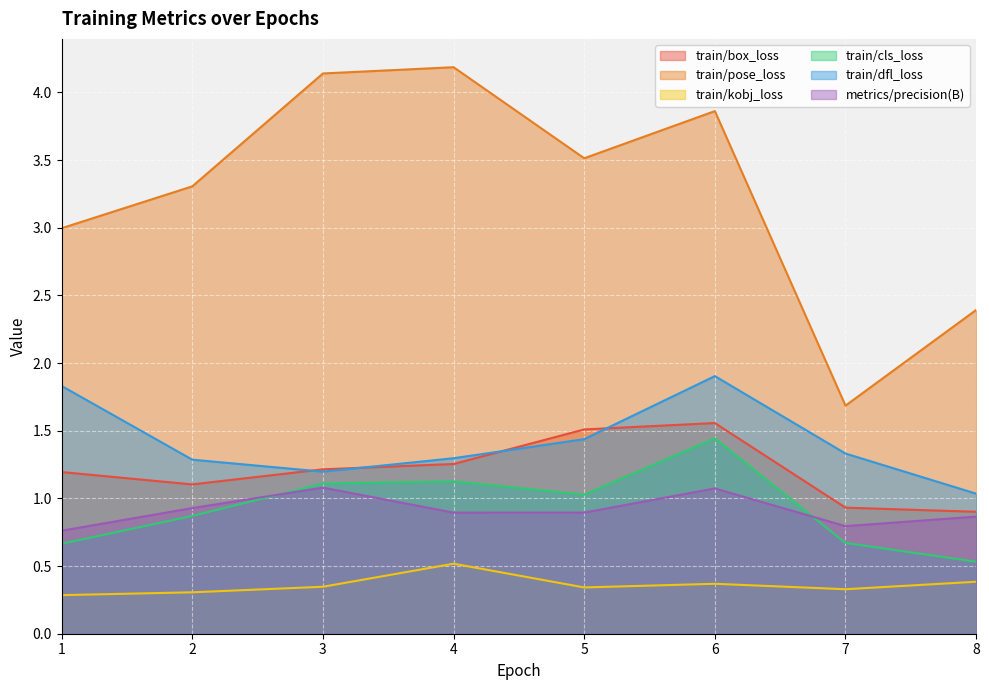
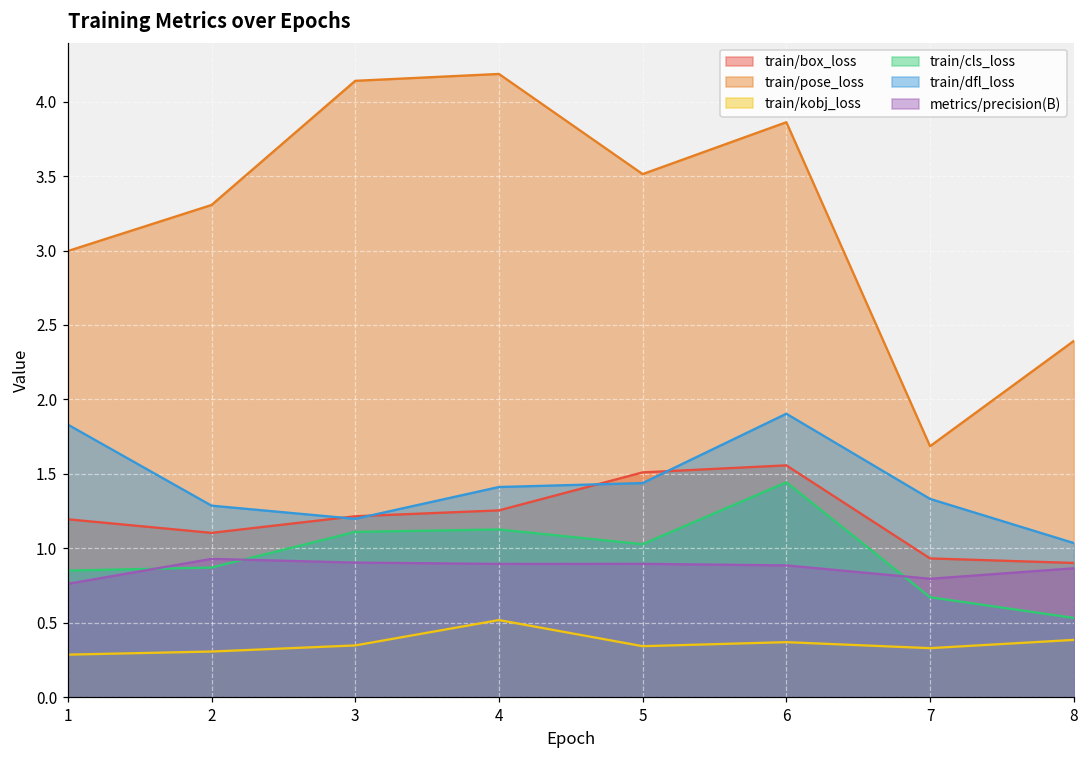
train/cls_loss, 1: 0.66 -> 0.85
metrics/precision(B), 3: 1.08 -> 0.90
train/dfl_loss, 4: 1.30 -> 1.41
metrics/precision(B), 6: 1.07 -> 0.88
